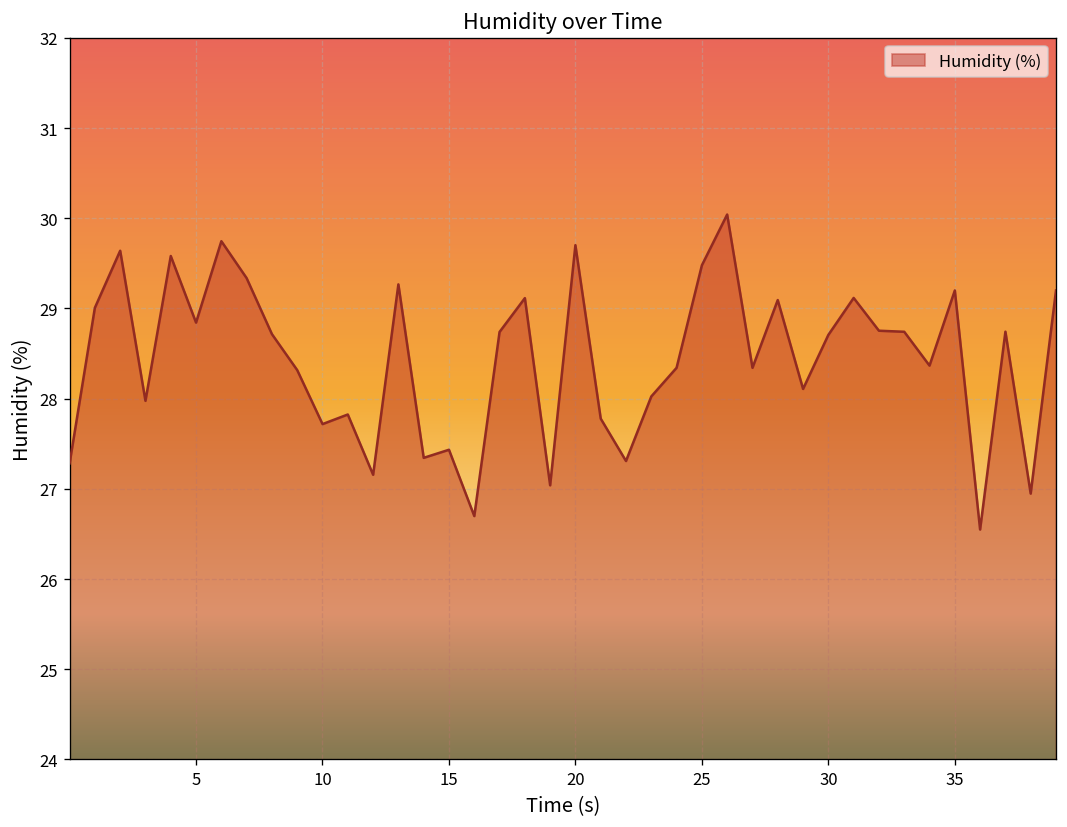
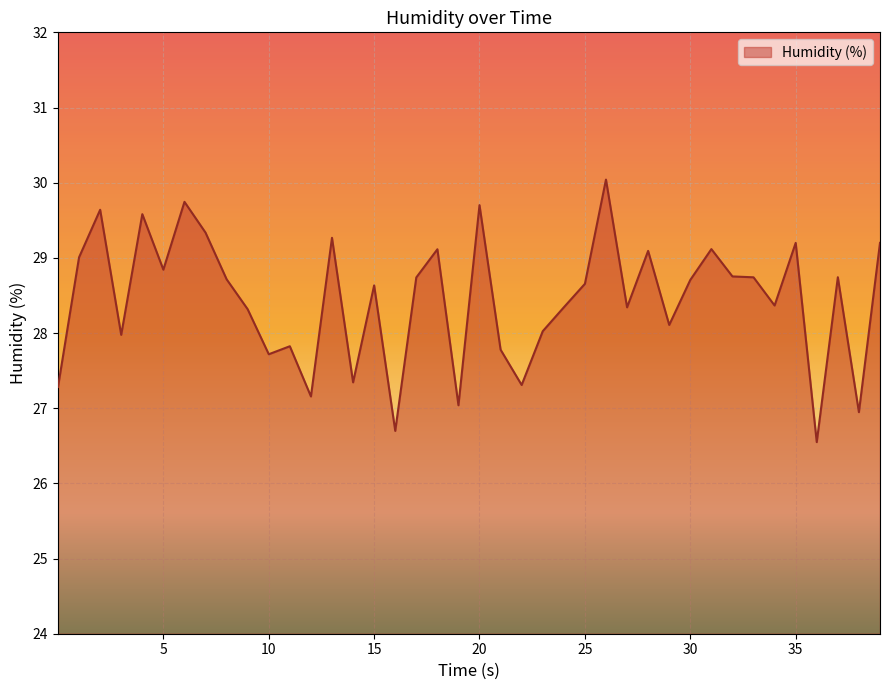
15: 27.4 -> 28.6
25: 29.5 -> 28.7
